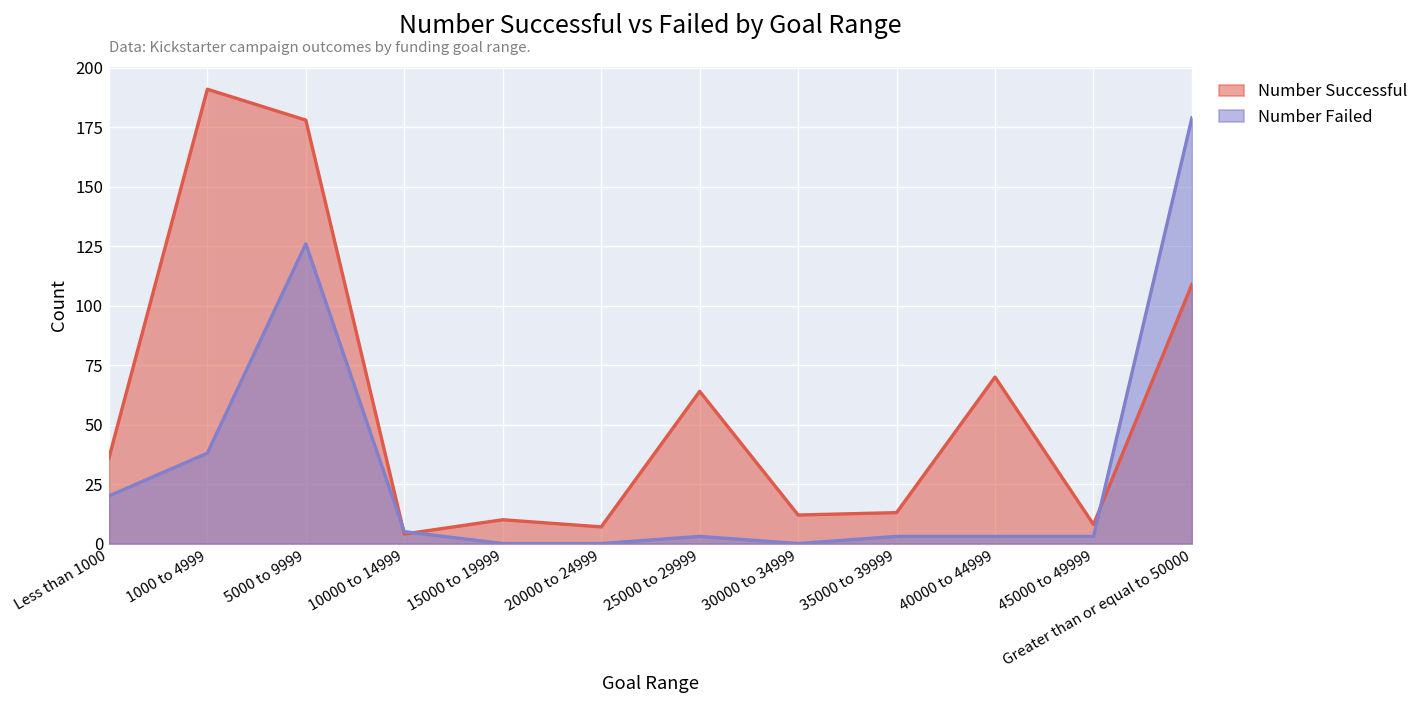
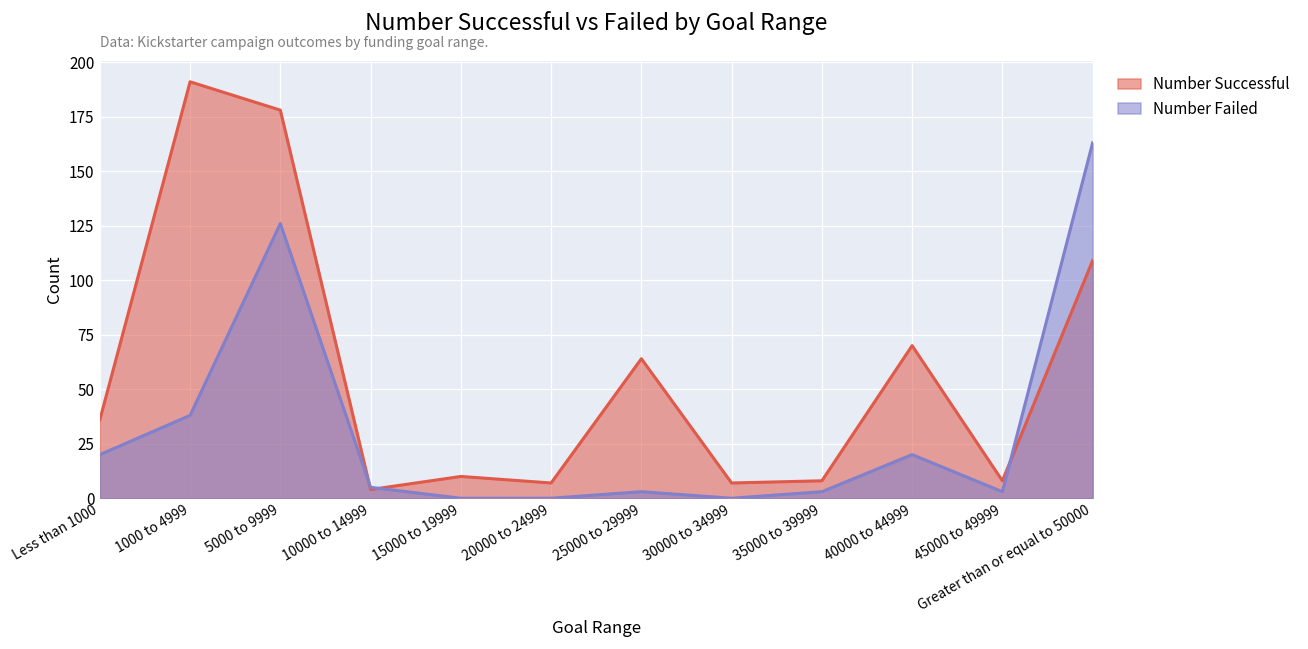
Number Successful, 30000 to 34999: 12 -> 7
Number Successful, 35000 to 39999: 13 -> 8
Number Failed, 40000 to 44999: 3 -> 20
Number Failed, Greater than or equal to 50000: 179 -> 163
